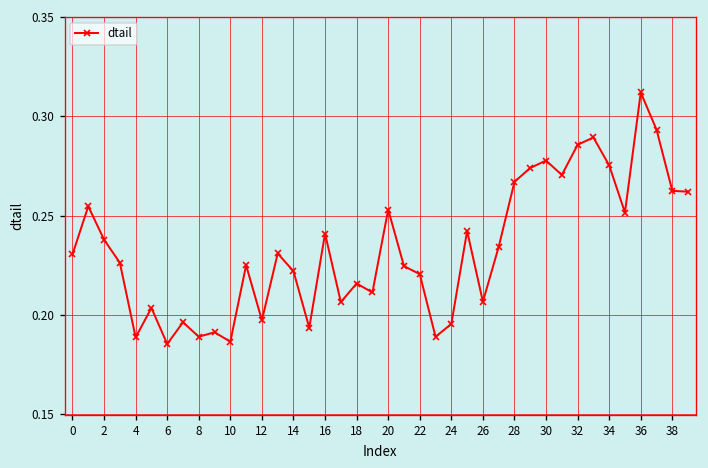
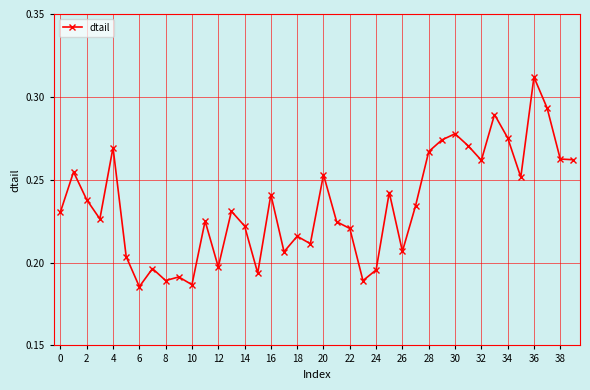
4: 0.189 -> 0.269
32: 0.286 -> 0.262
